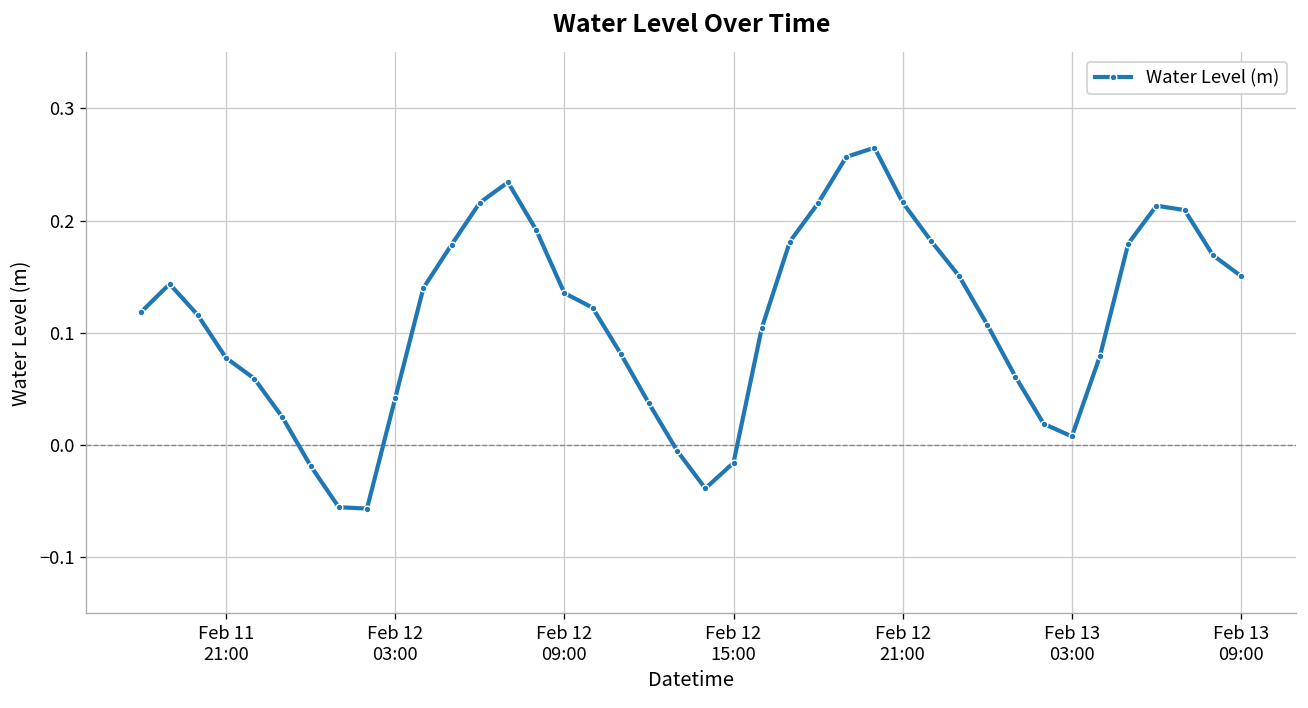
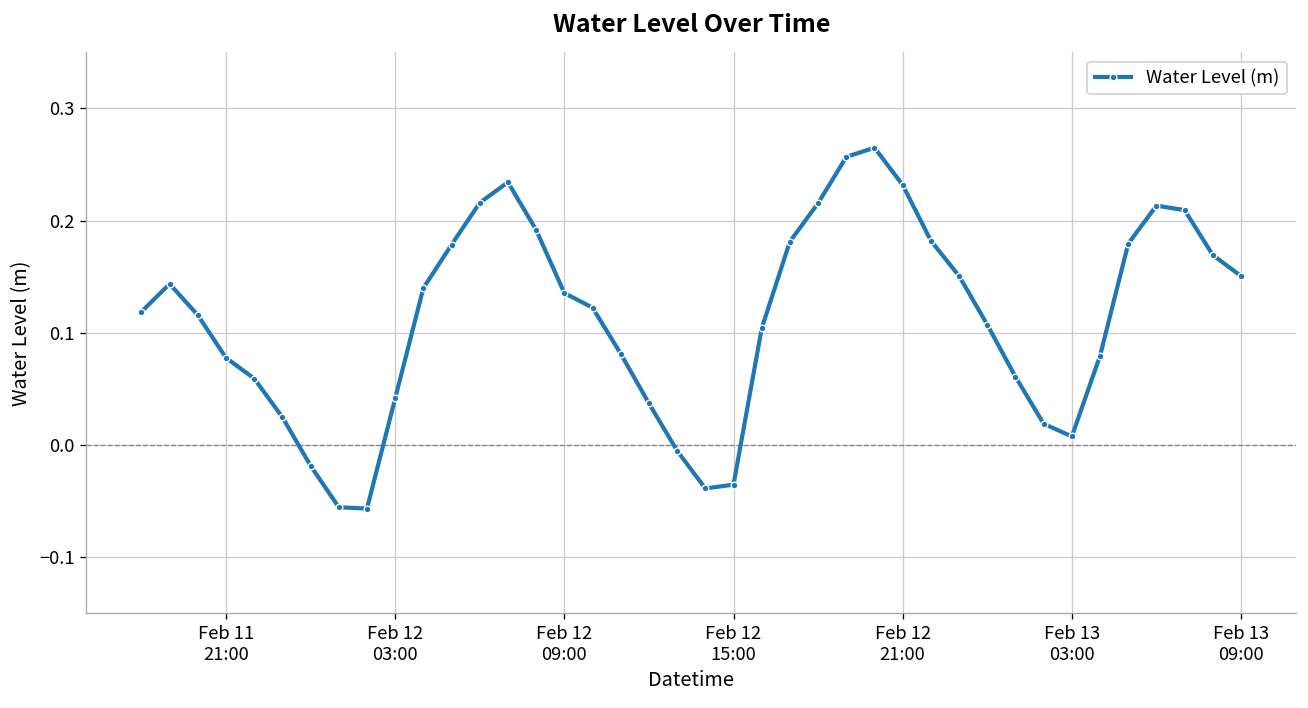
Feb 12 15:00: -0.02 -> -0.04
Feb 12 21:00: 0.22 -> 0.23
